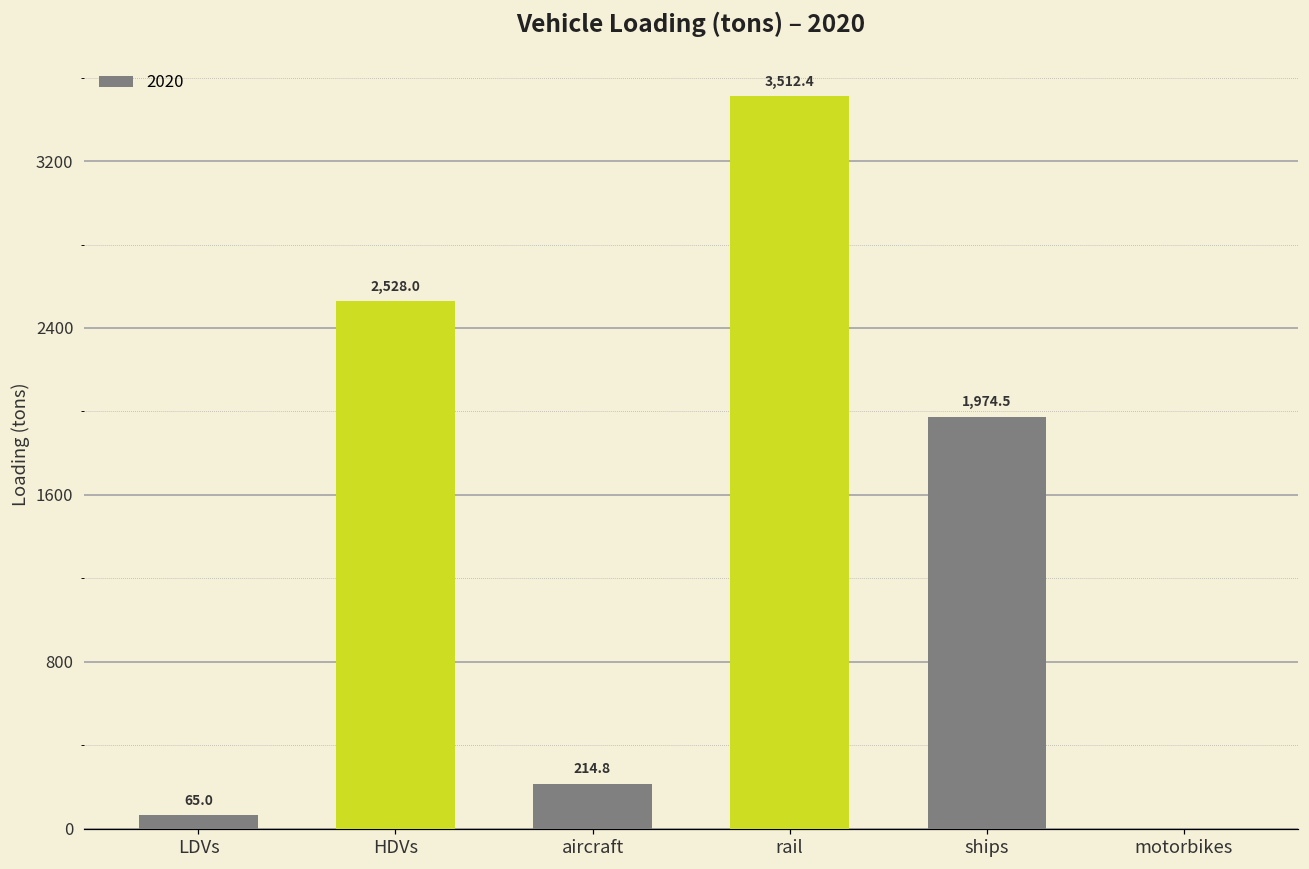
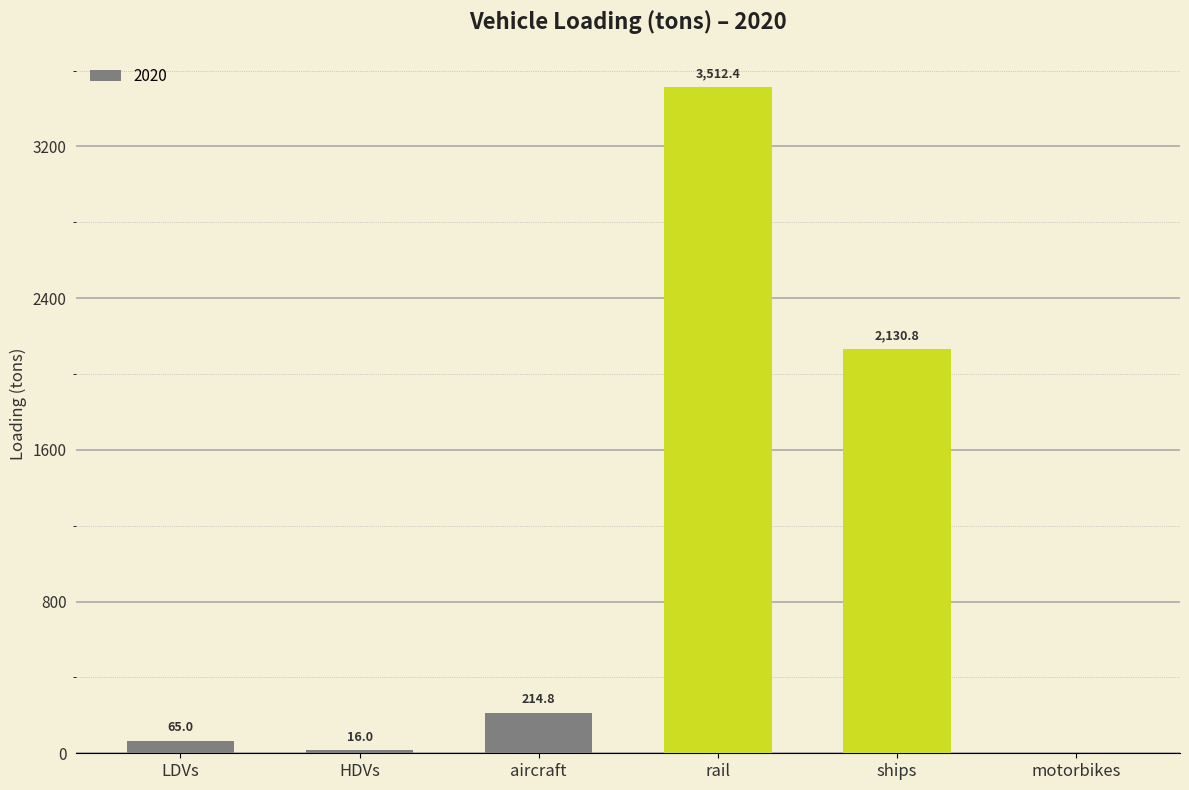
HDVs: 2,528.0 -> 16.0
ships: 1,974.5 -> 2,130.8
